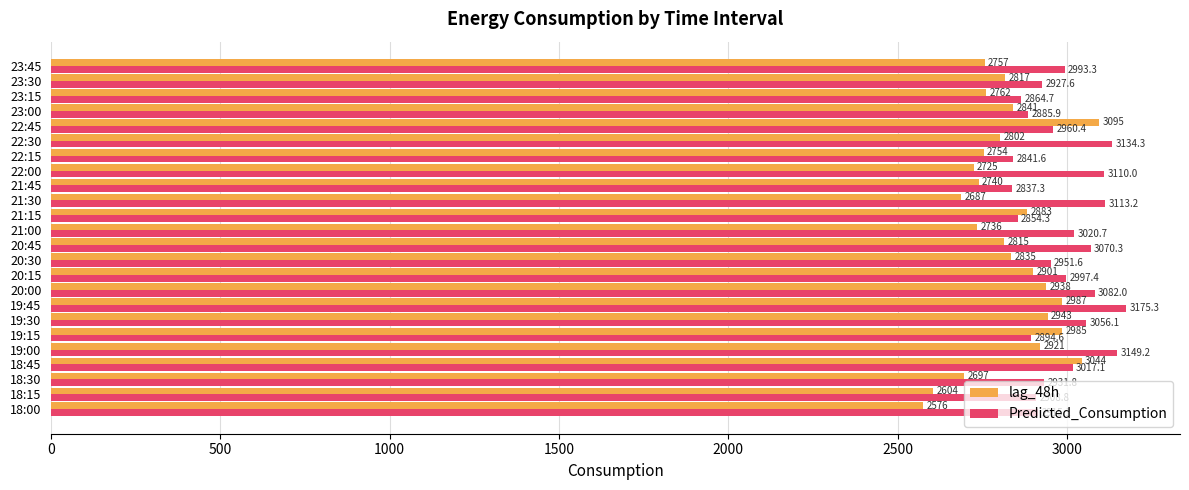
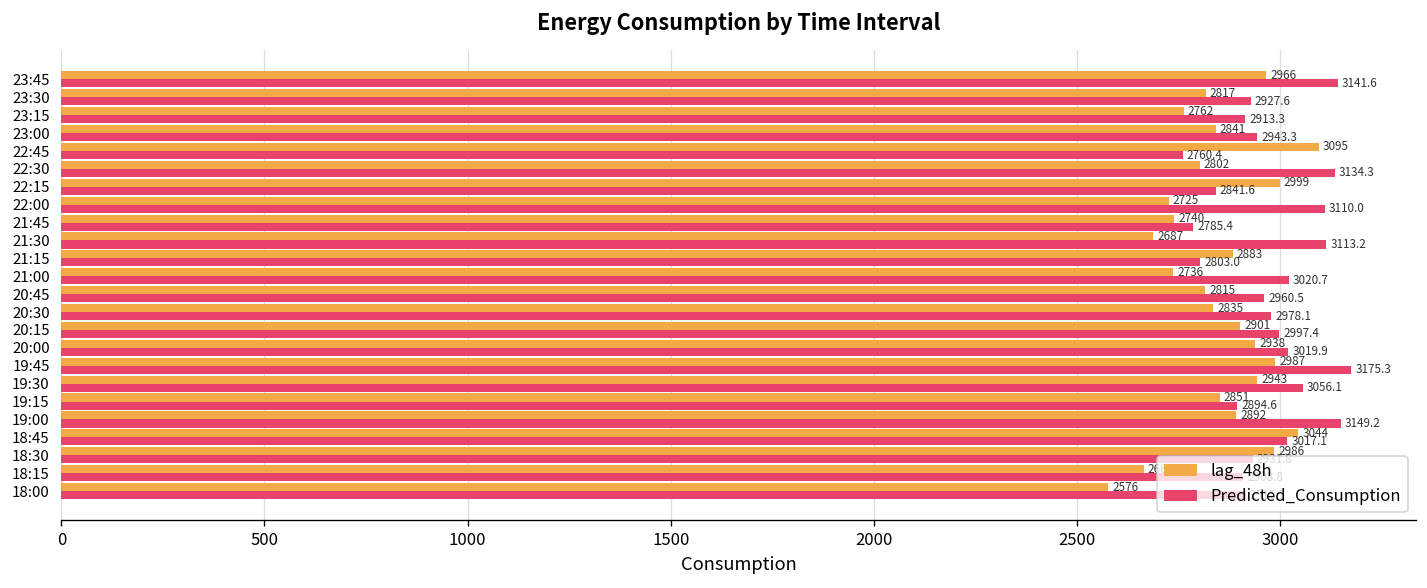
lag_48h, 23:45: 2757 -> 2966
Predicted_Consumption, 23:45: 2993.3 -> 3141.6
Predicted_Consumption, 23:15: 2864.7 -> 2913.3
Predicted_Consumption, 23:00: 2885.9 -> 2943.3
Predicted_Consumption, 22:45: 2960.4 -> 2760.4
lag_48h, 22:15: 2754 -> 2999
Predicted_Consumption, 21:45: 2837.3 -> 2785.4
Predicted_Consumption, 21:15: 2854.3 -> 2803.0
Predicted_Consumption, 20:45: 3070.3 -> 2960.5
Predicted_Consumption, 20:30: 2951.6 -> 2978.1
Predicted_Consumption, 20:00: 3082.0 -> 3019.9
lag_48h, 19:15: 2985 -> 2851
lag_48h, 19:00: 2921 -> 2892
lag_48h, 18:30: 2697 -> 2986
lag_48h, 18:15: 2600 -> 2660
